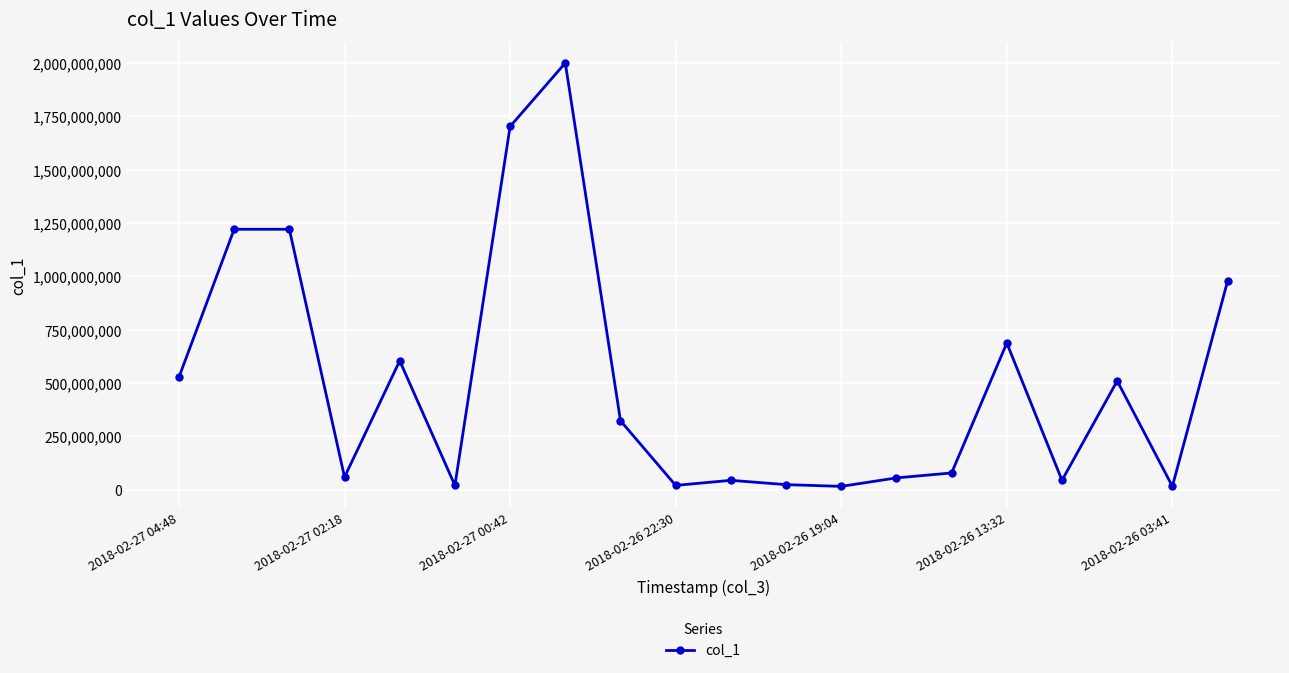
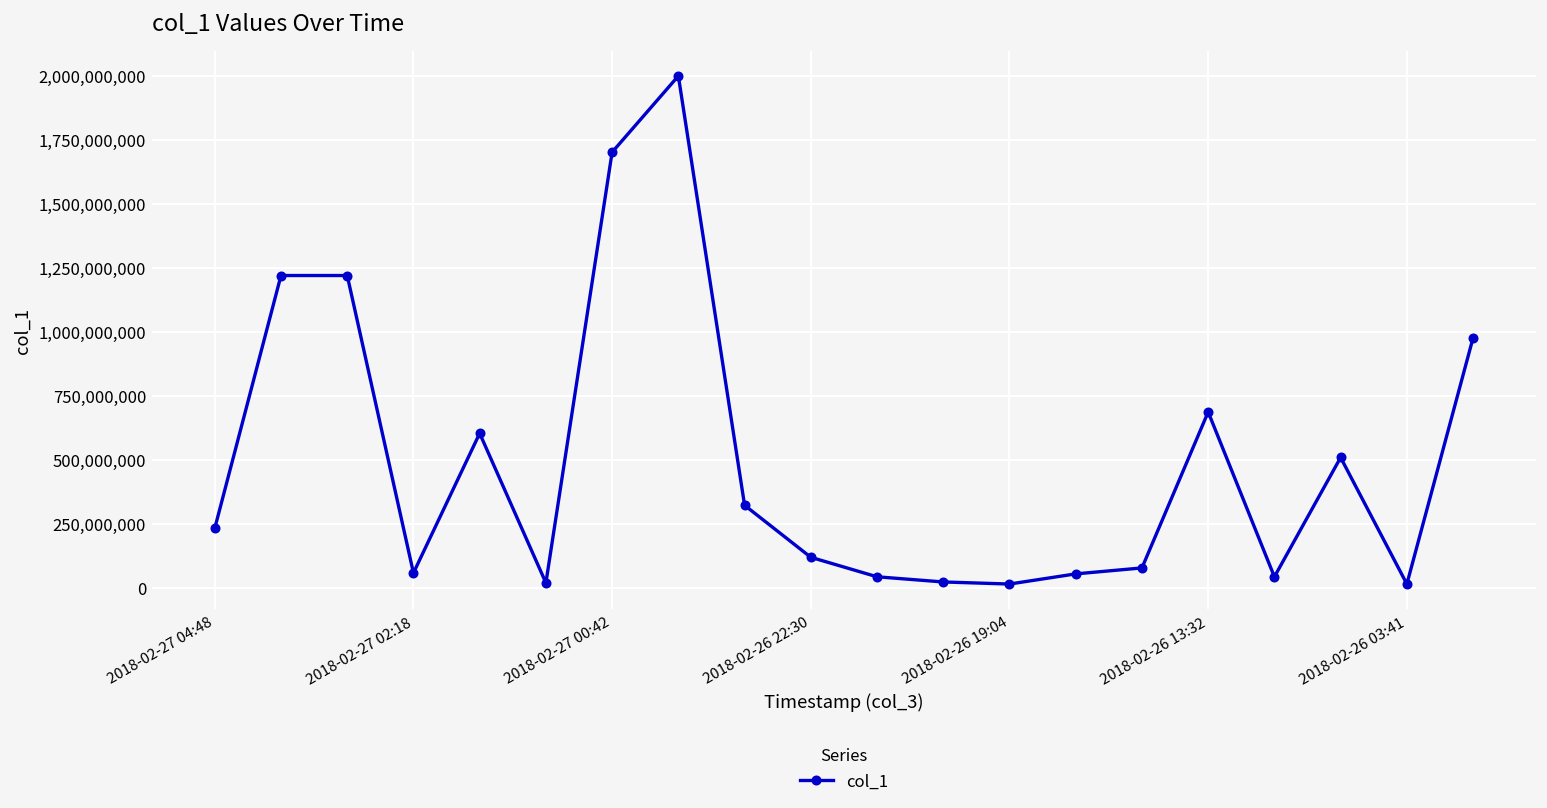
2018-02-27 04:48: 530,000,000 -> 230,000,000
2018-02-26 22:30: 20,000,000 -> 120,000,000
